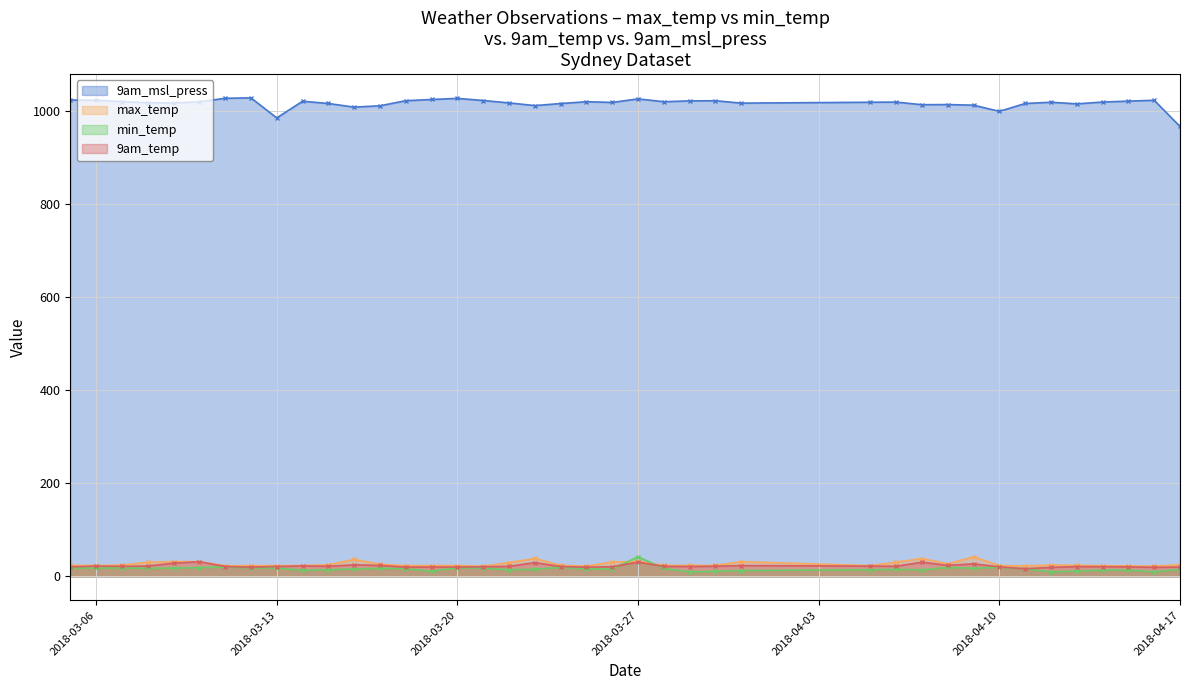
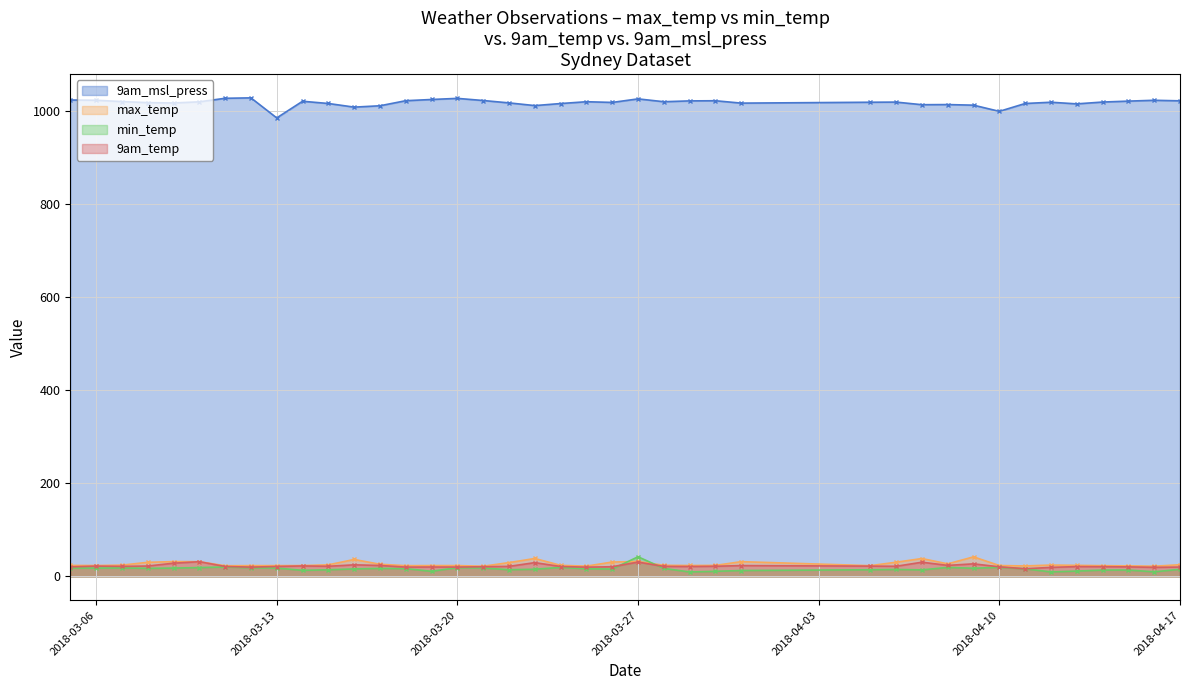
9am_msl_press, 2018-04-17: 970 -> 1020
